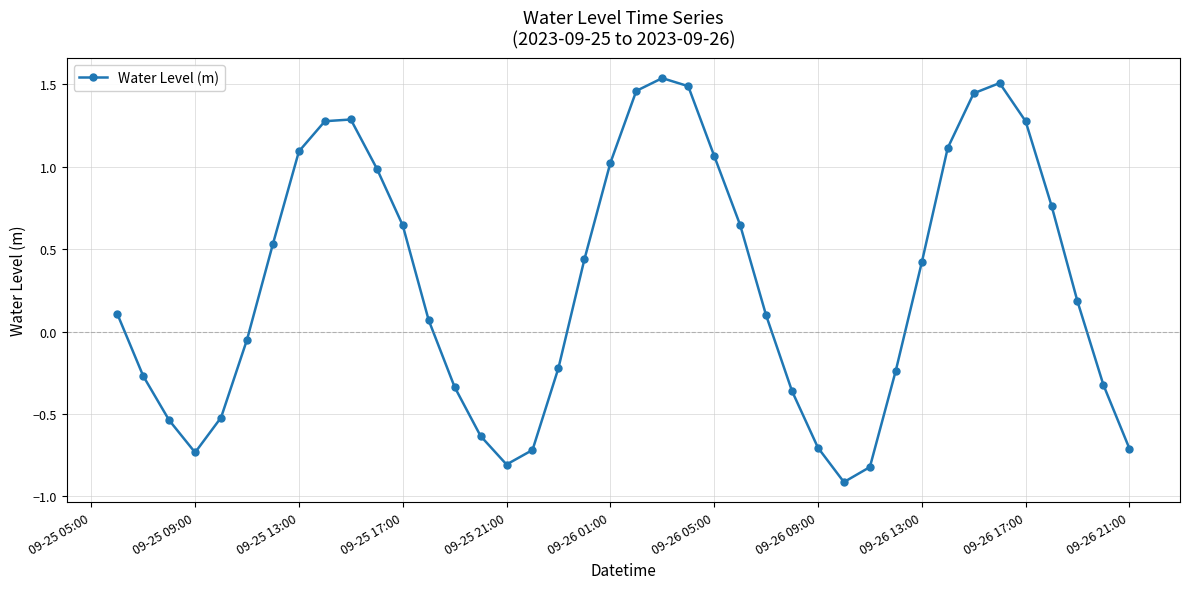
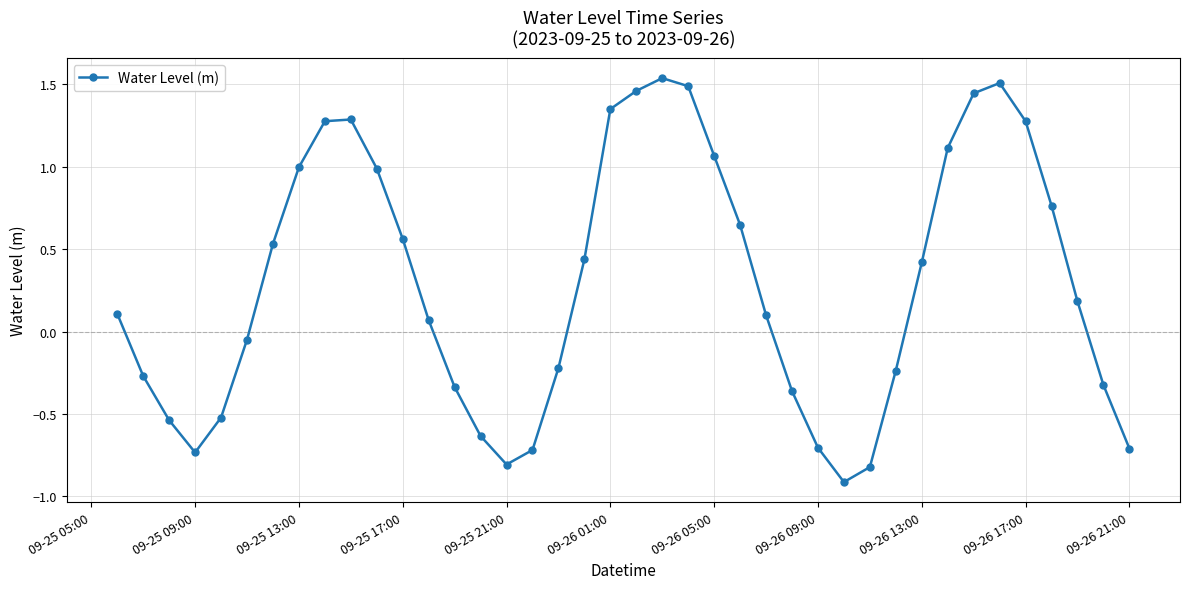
09-25 13:00: 1.09 -> 1.00
09-25 17:00: 0.64 -> 0.56
09-26 01:00: 1.02 -> 1.35
